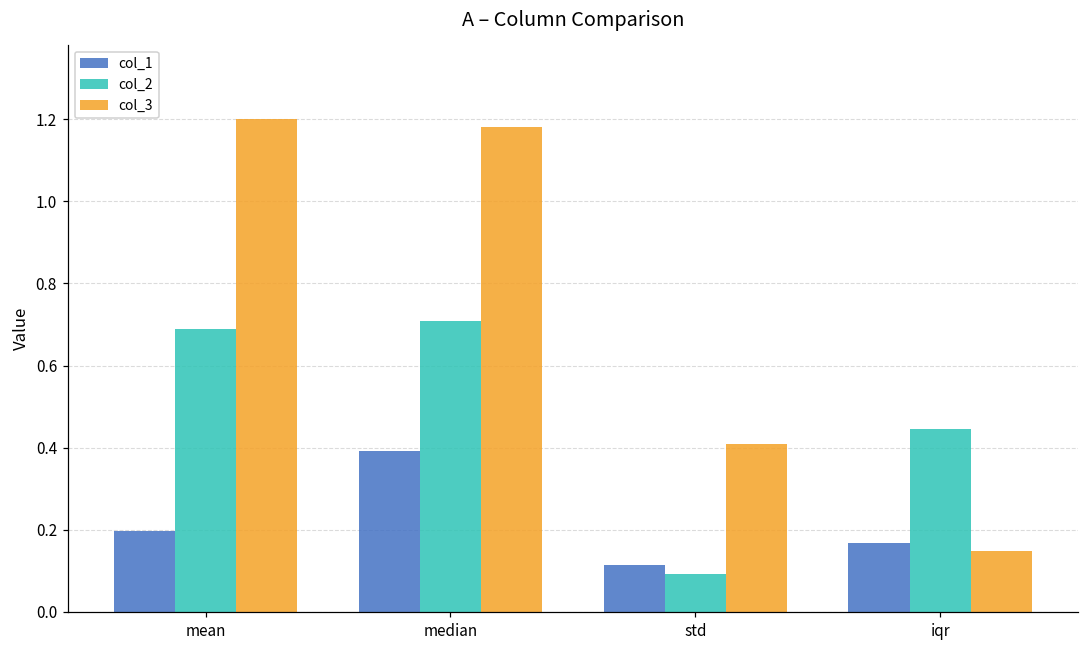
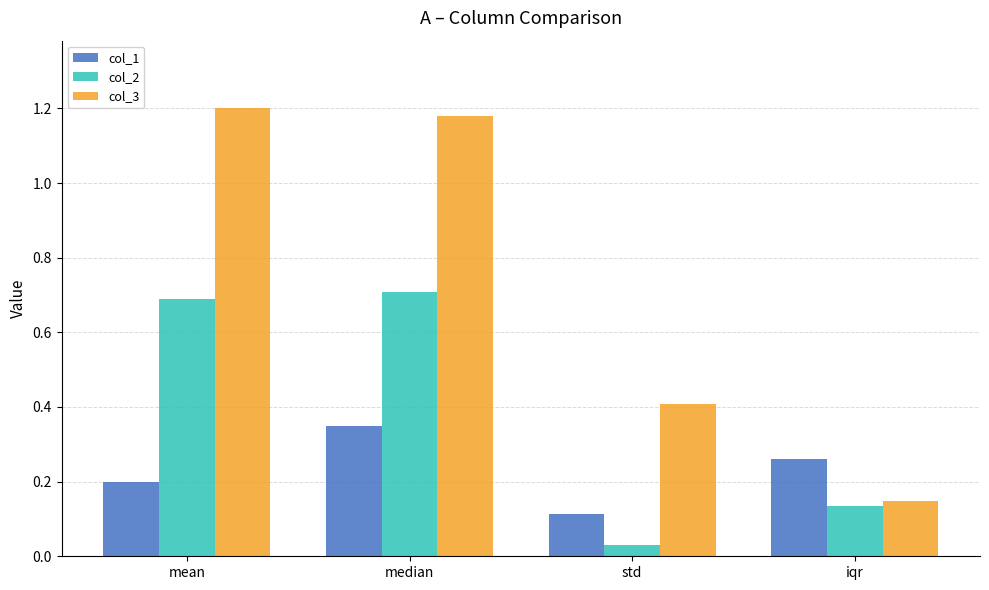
col_1, median: 0.39 -> 0.35
col_2, std: 0.09 -> 0.03
col_1, iqr: 0.17 -> 0.26
col_2, iqr: 0.45 -> 0.13
